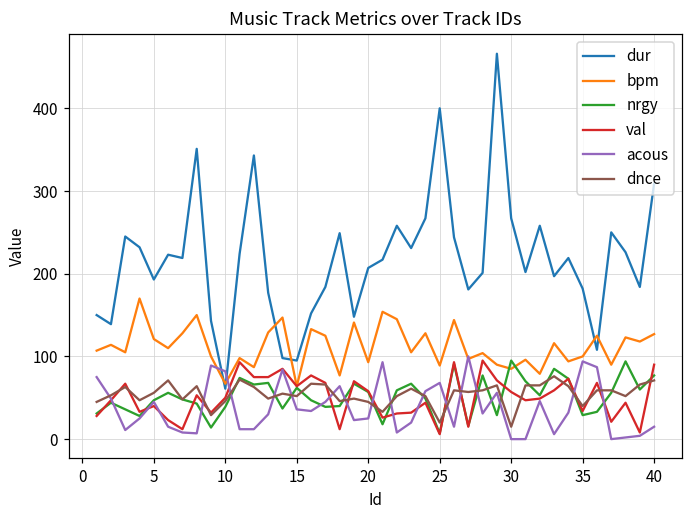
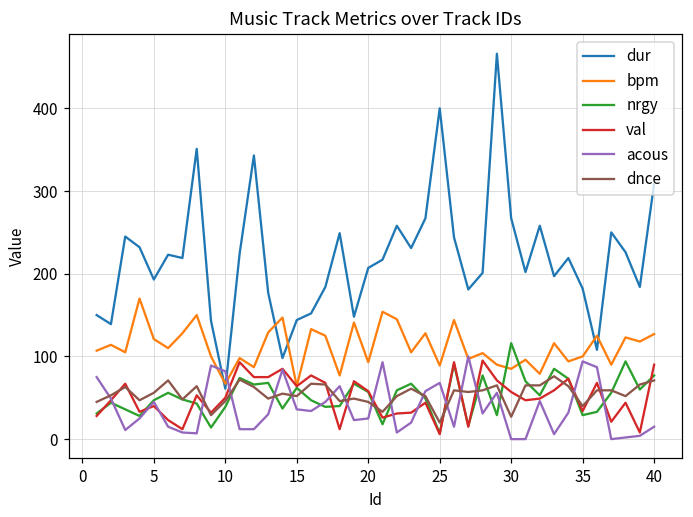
dur, 15: 100 -> 140
nrgy, 30: 100 -> 120
dnce, 30: 20 -> 30
